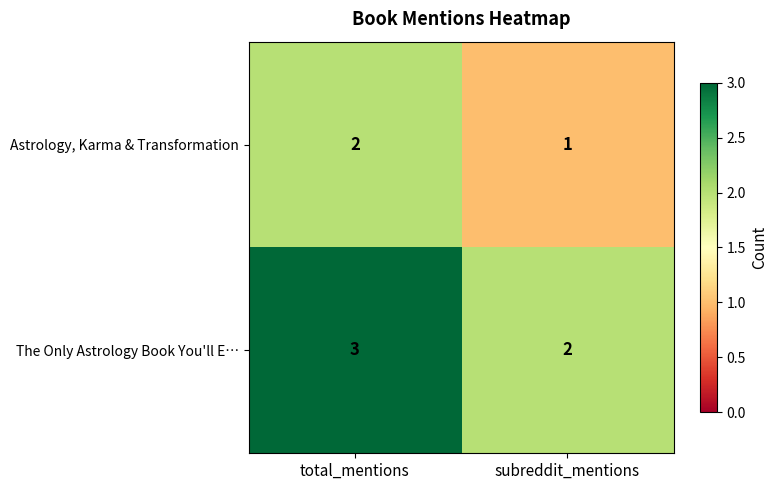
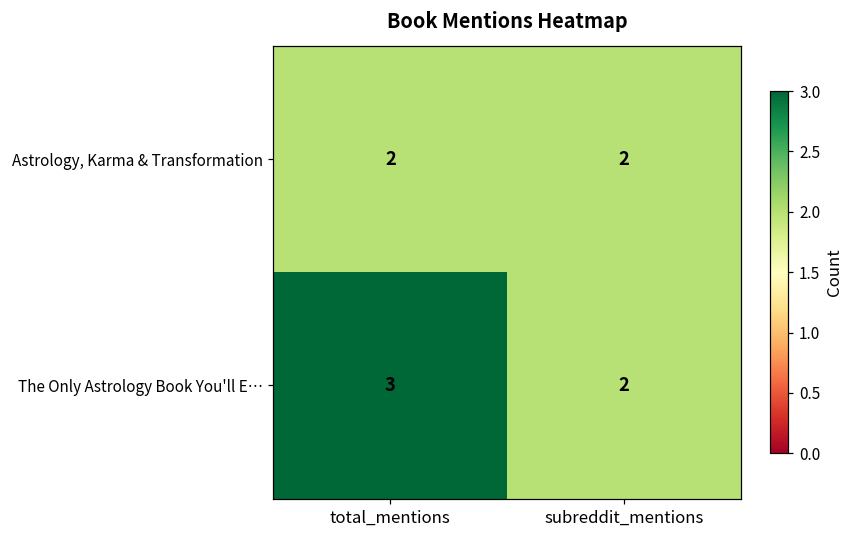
Astrology, Karma & Transformation, subreddit_mentions: 1 -> 2
